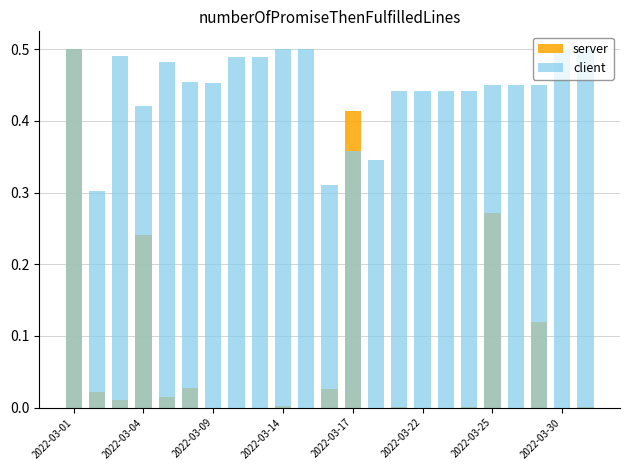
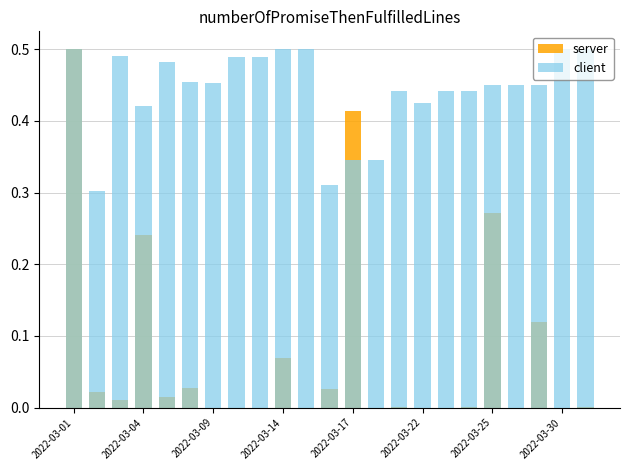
server, 2022-03-14: 0.00 -> 0.07
client, 2022-03-17: 0.36 -> 0.35
client, 2022-03-22: 0.44 -> 0.43
